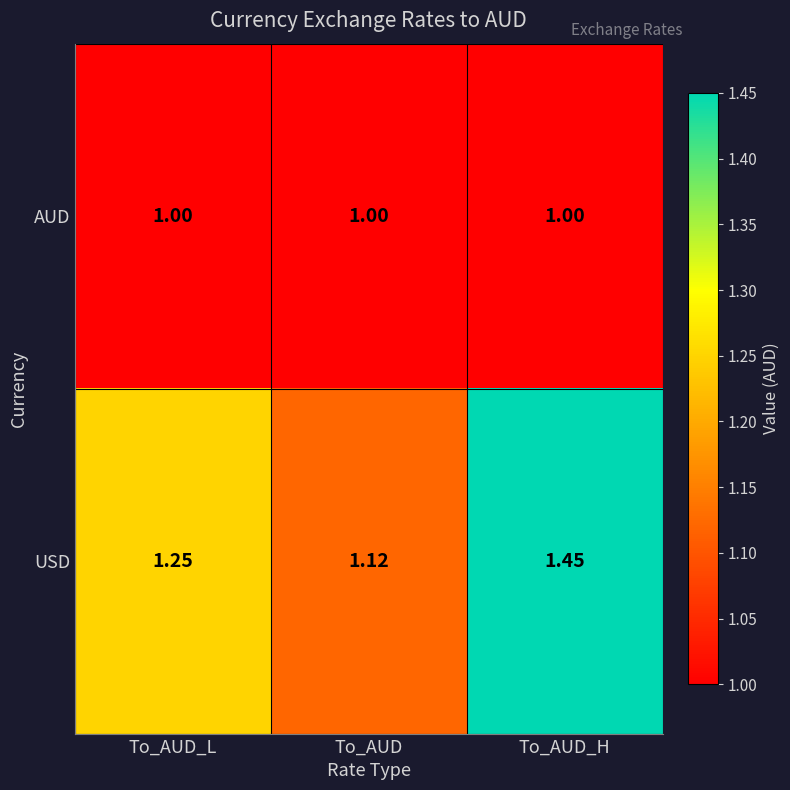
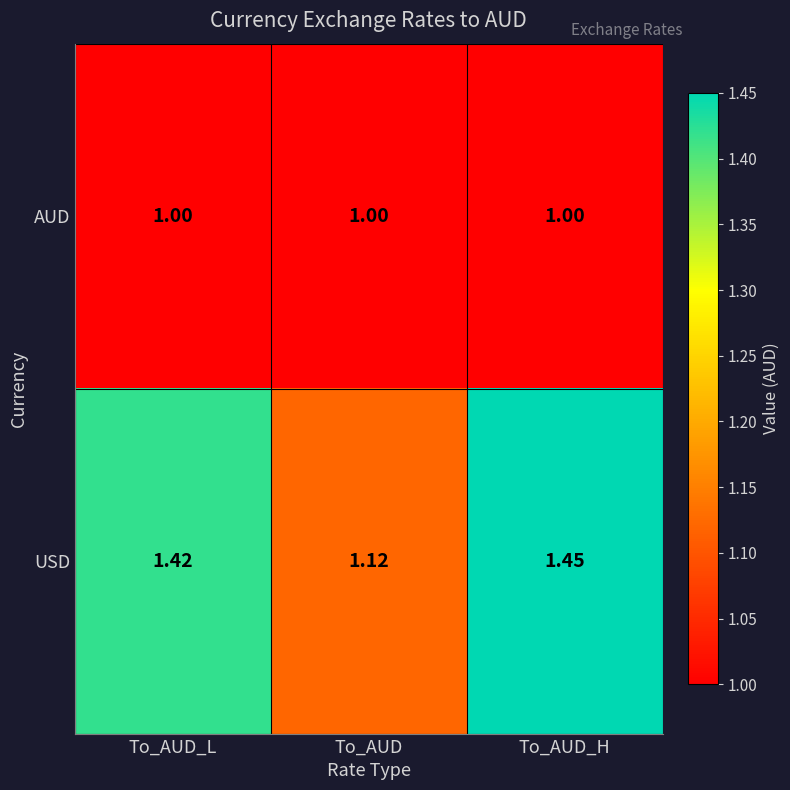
USD, To_AUD_L: 1.25 -> 1.42
